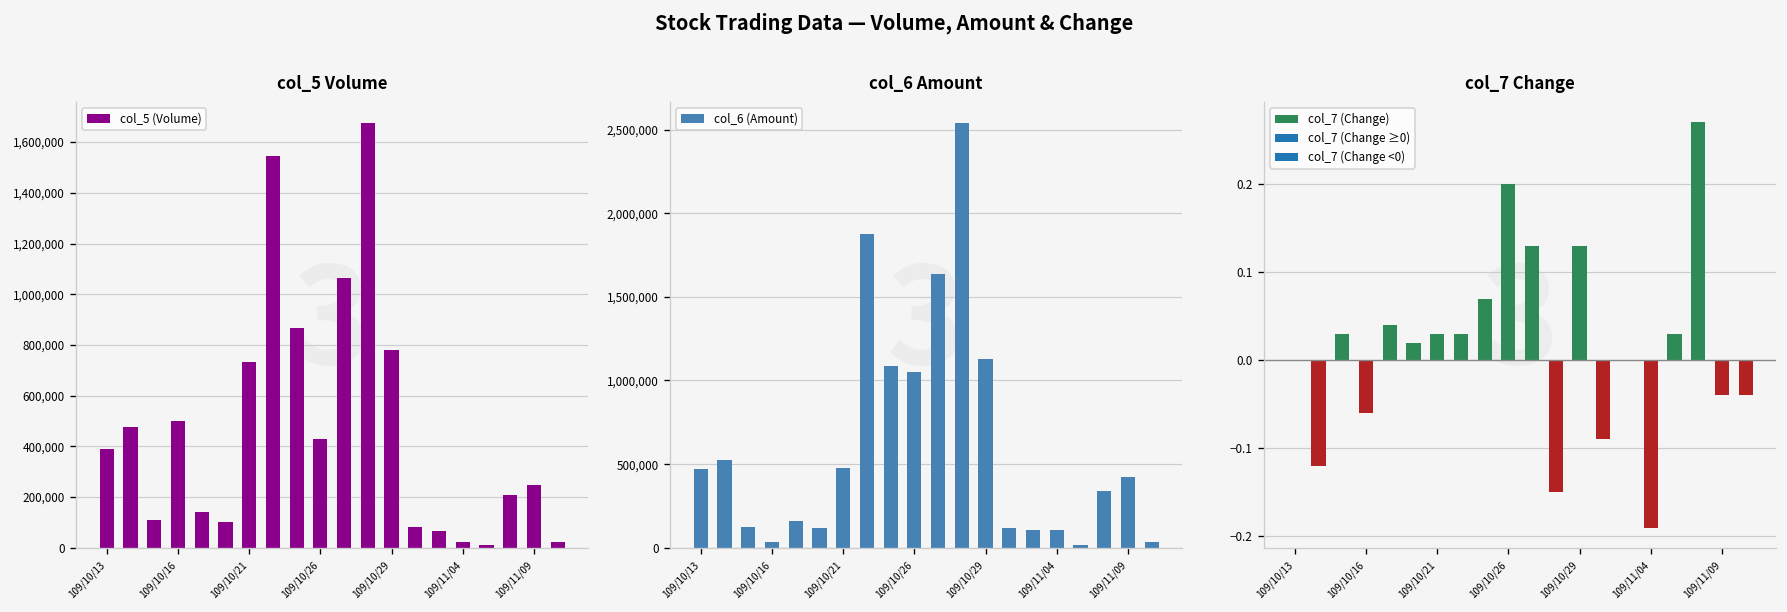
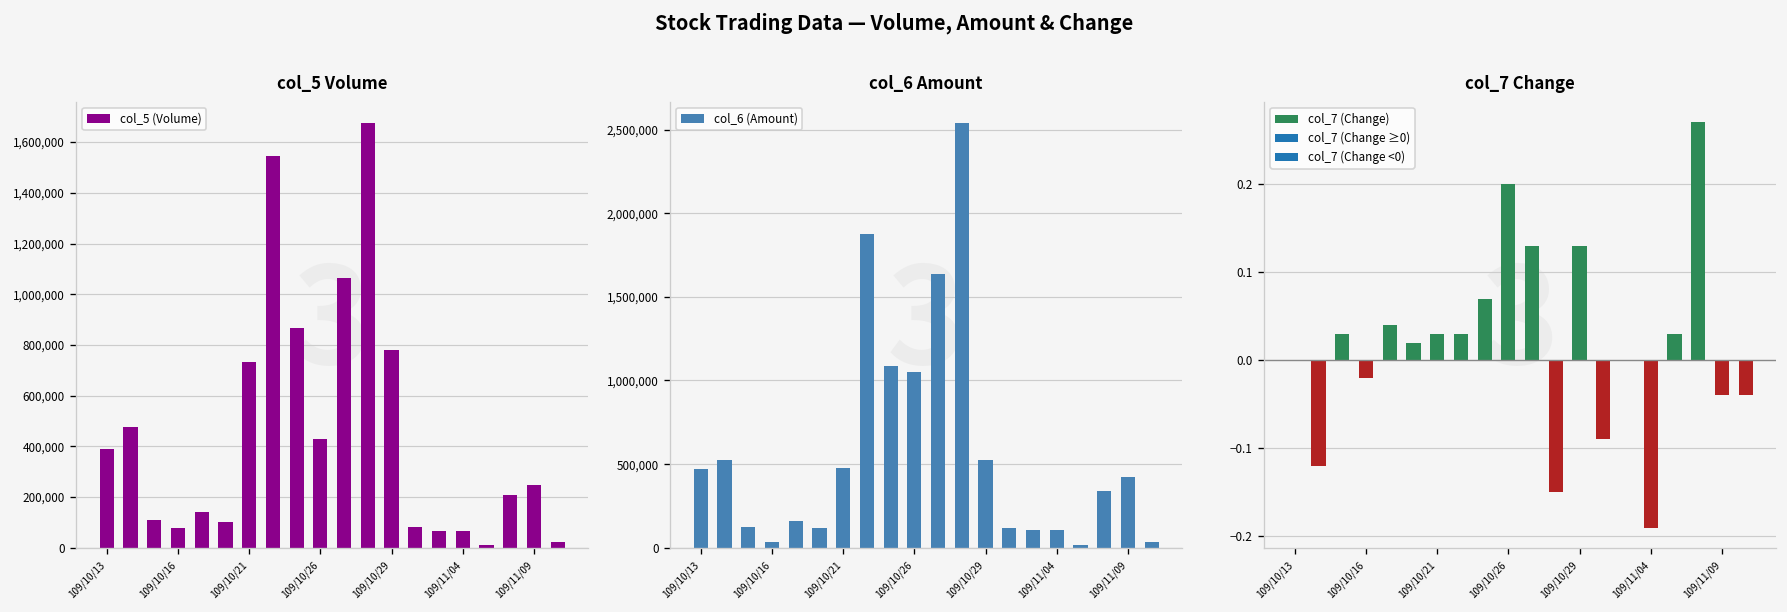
col_5 Volume, 109/10/16: 500,000 -> 80,000
col_5 Volume, 109/11/04: 20,000 -> 70,000
col_6 Amount, 109/10/29: 1,130,000 -> 520,000
col_7 Change, 109/10/16: -0.06 -> -0.02
